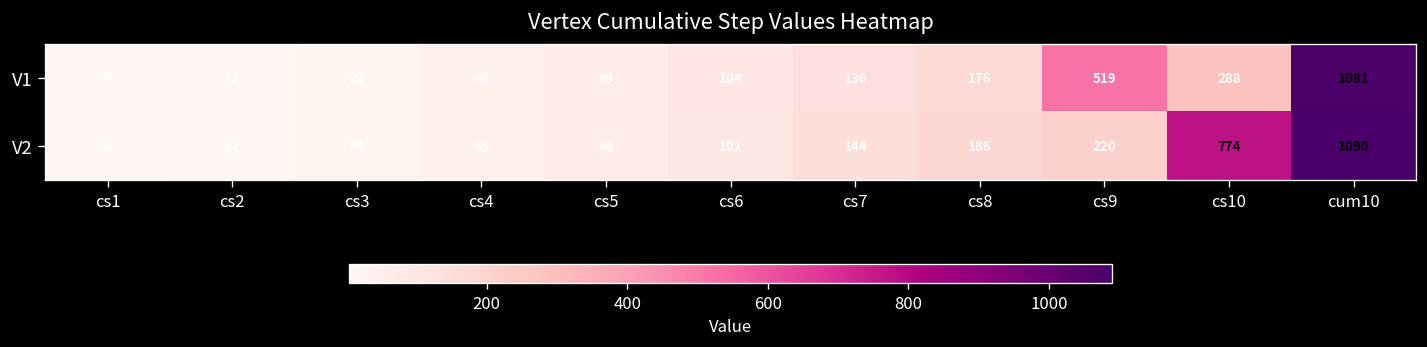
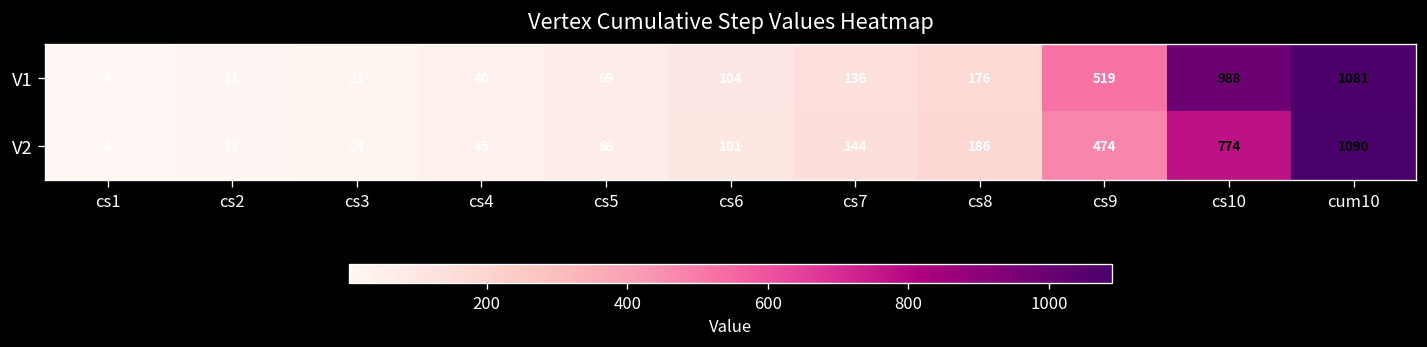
V1, cs10: 288 -> 988
V2, cs9: 220 -> 474
